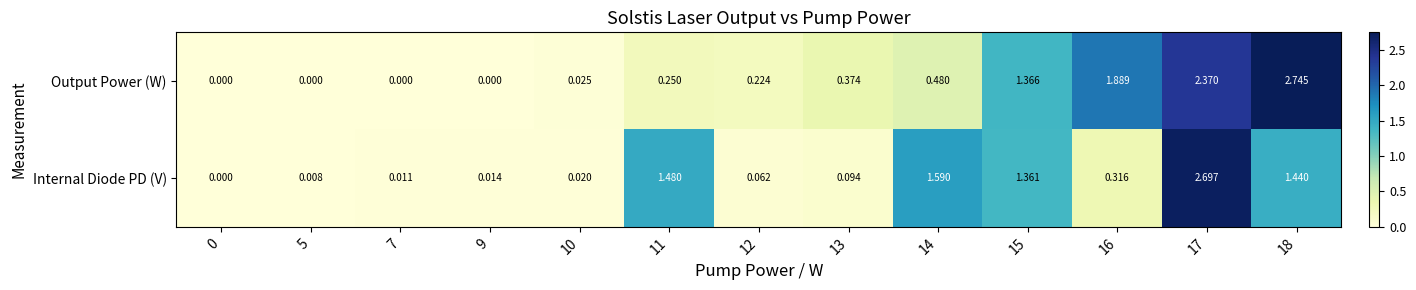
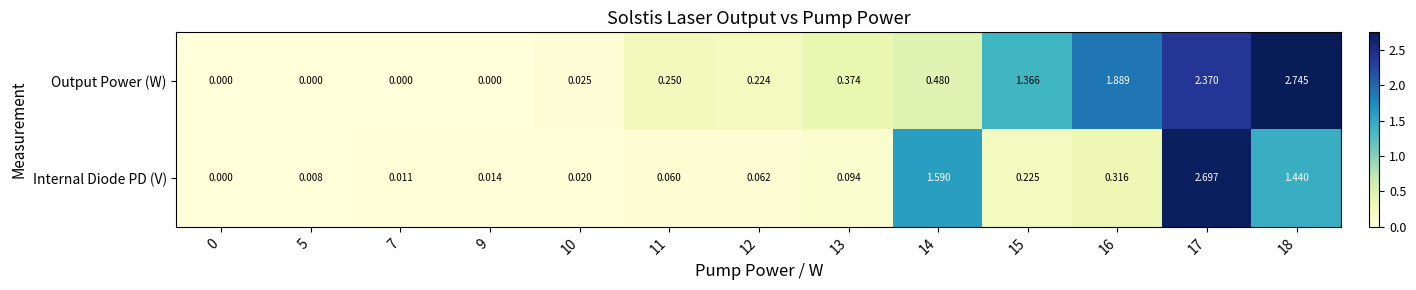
Internal Diode PD (V), 11: 1.480 -> 0.060
Internal Diode PD (V), 15: 1.361 -> 0.225
